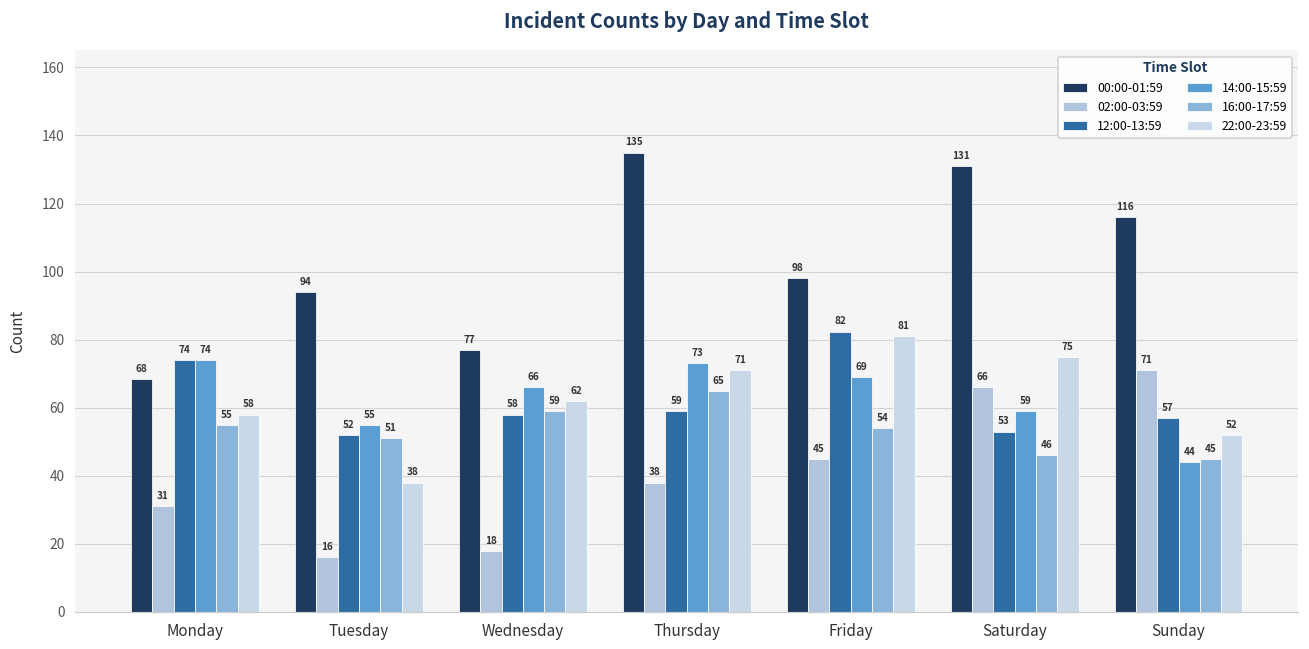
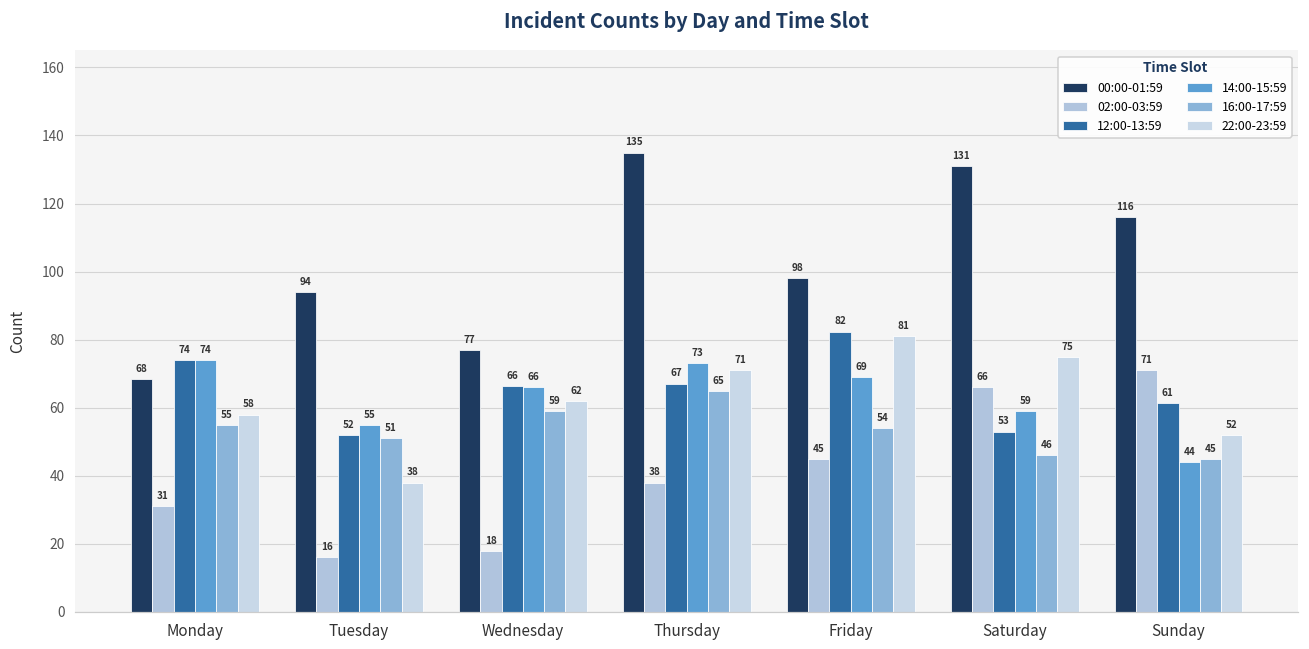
12:00-13:59, Wednesday: 58 -> 66
12:00-13:59, Thursday: 59 -> 67
12:00-13:59, Sunday: 57 -> 61
